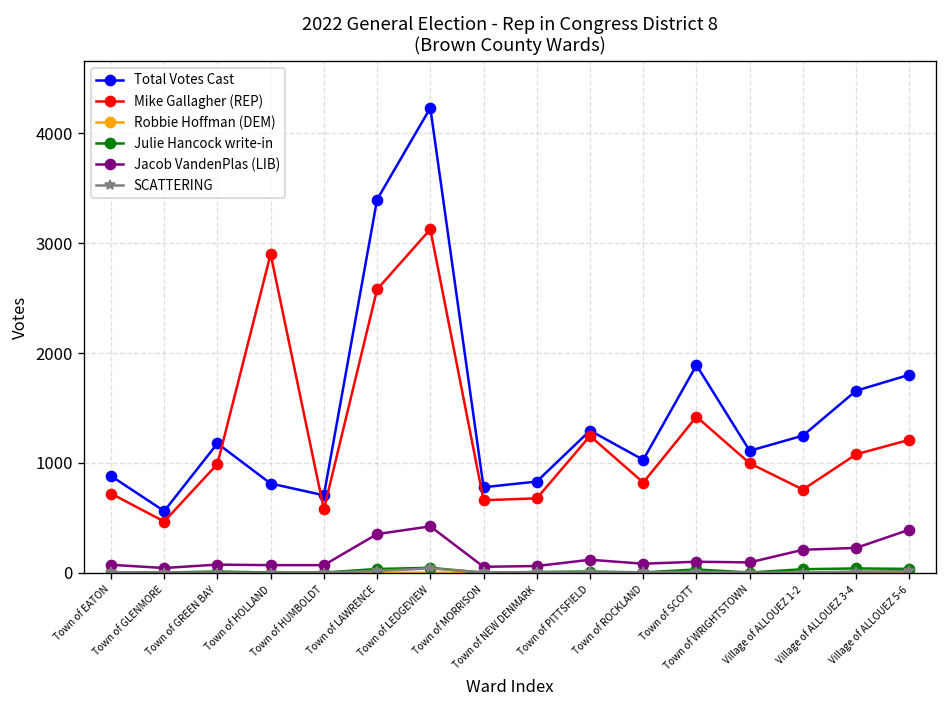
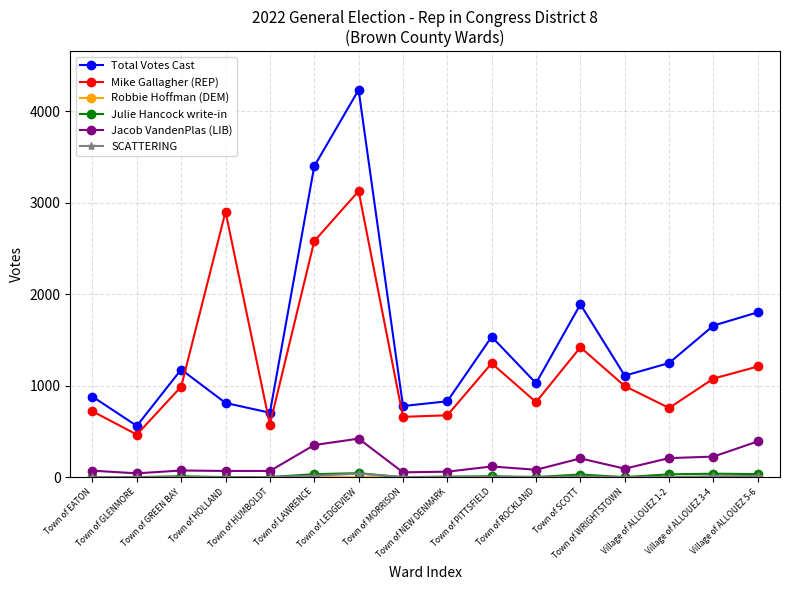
Total Votes Cast, Town of PITTSFIELD: 1300 -> 1500
Jacob VandenPlas (LIB), Town of SCOTT: 100 -> 200
